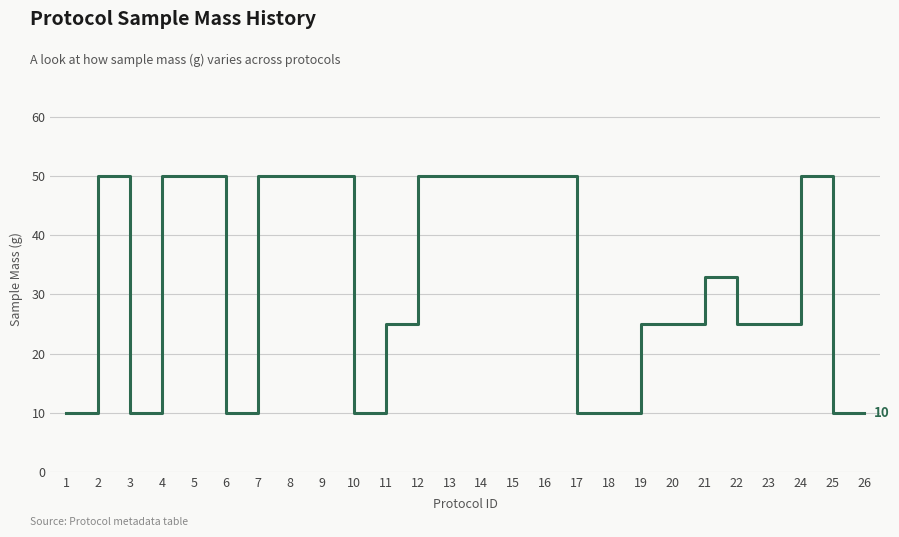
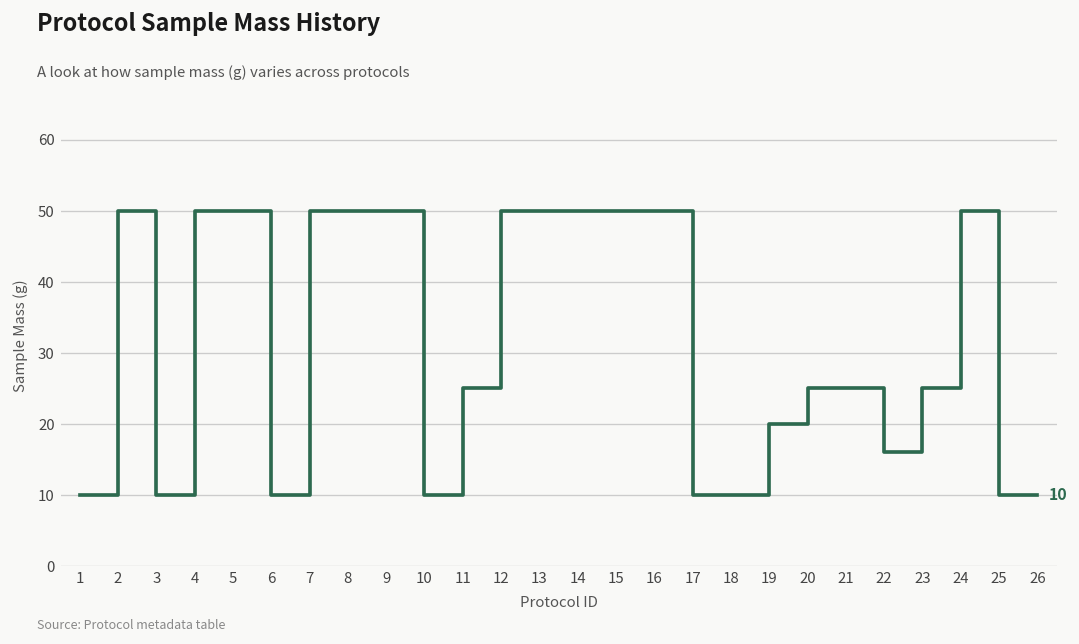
19: 25 -> 20
21: 33 -> 25
22: 25 -> 16
